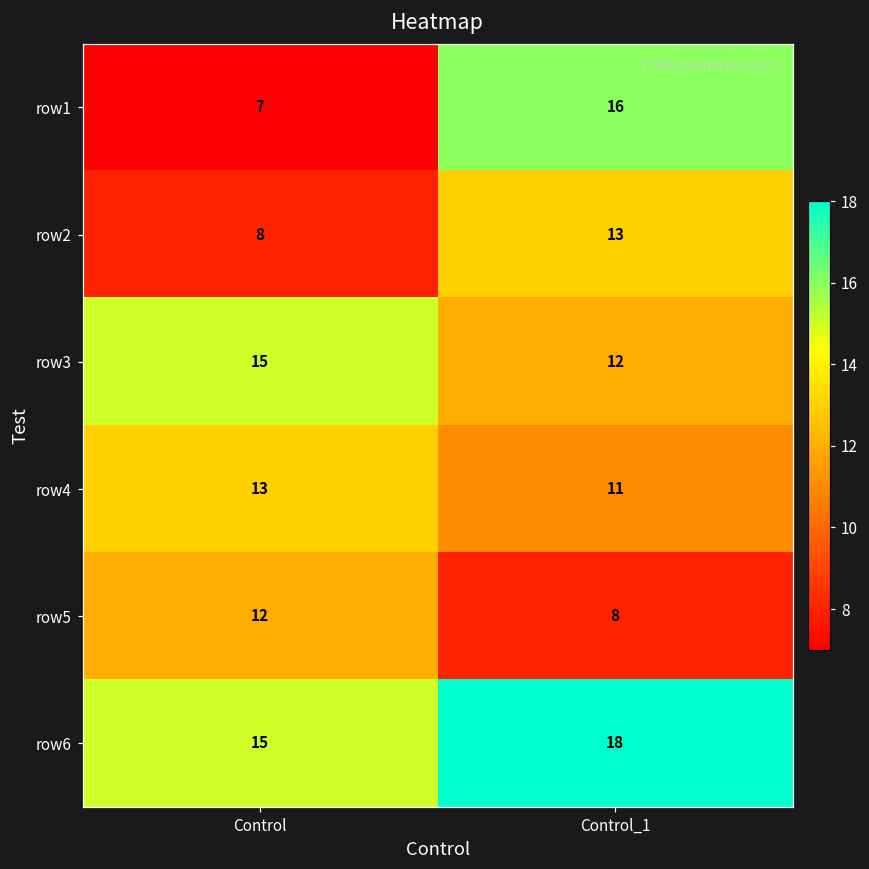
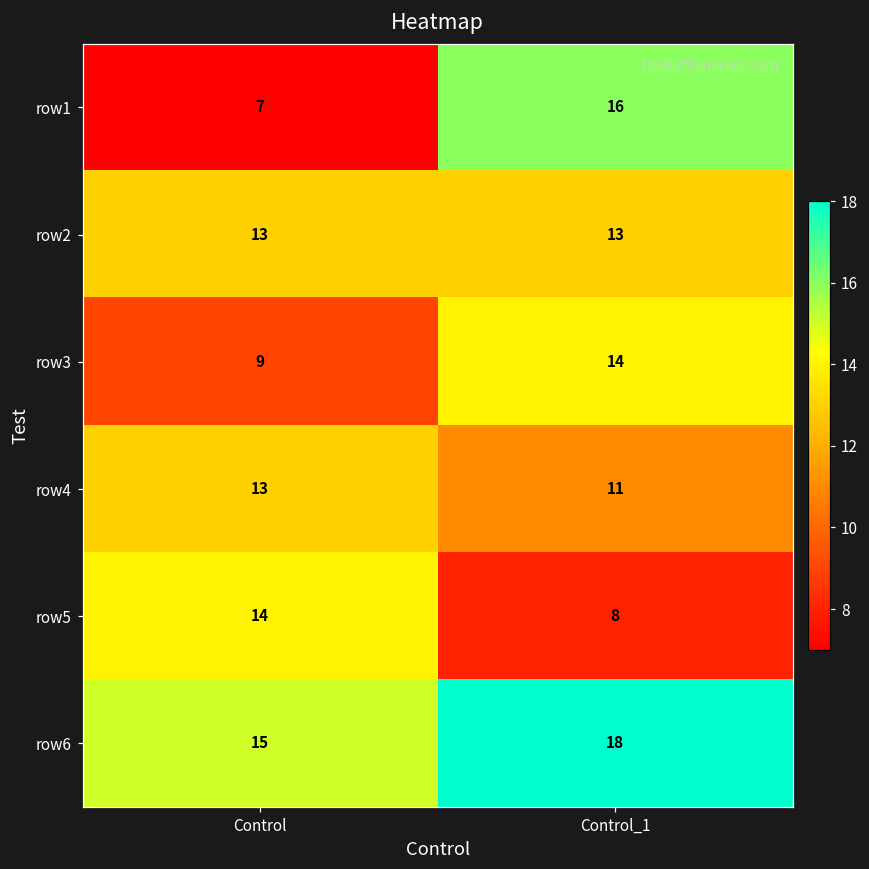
row2, Control: 8 -> 13
row3, Control: 15 -> 9
row3, Control_1: 12 -> 14
row5, Control: 12 -> 14
